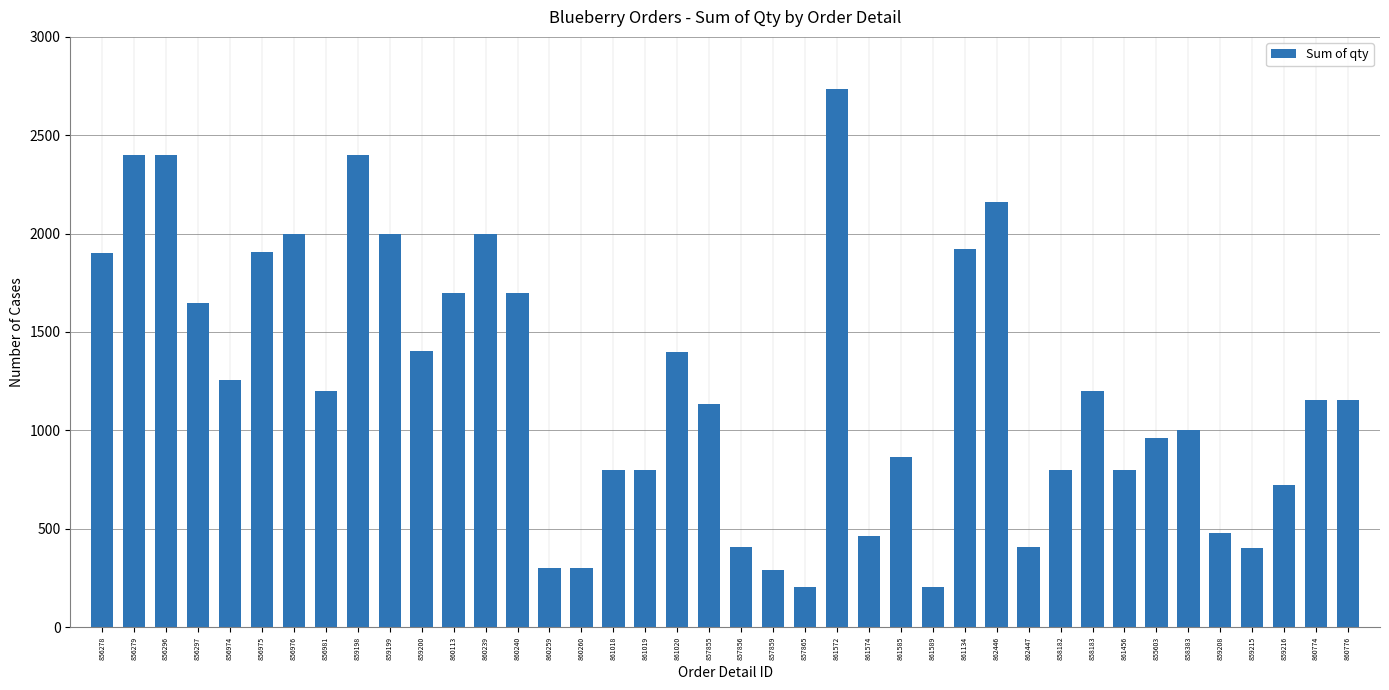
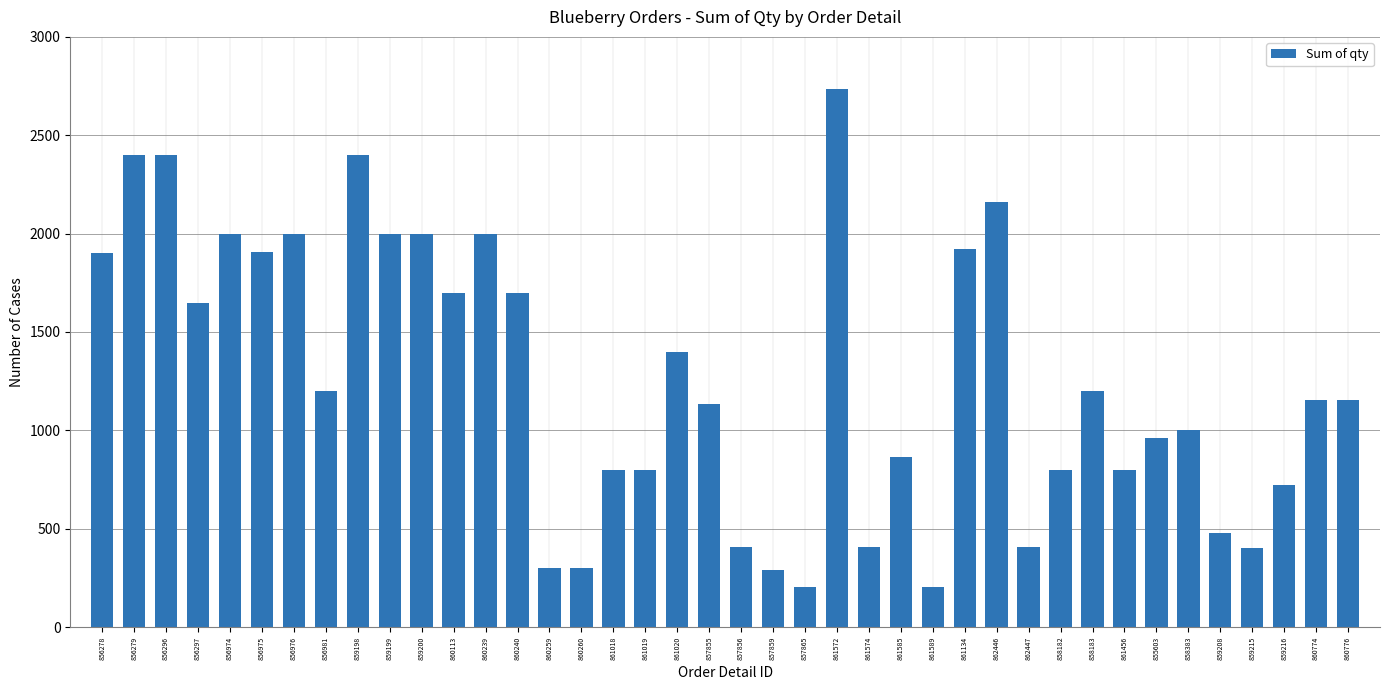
856974: 1260 -> 2000
859200: 1410 -> 2000
861574: 460 -> 410
